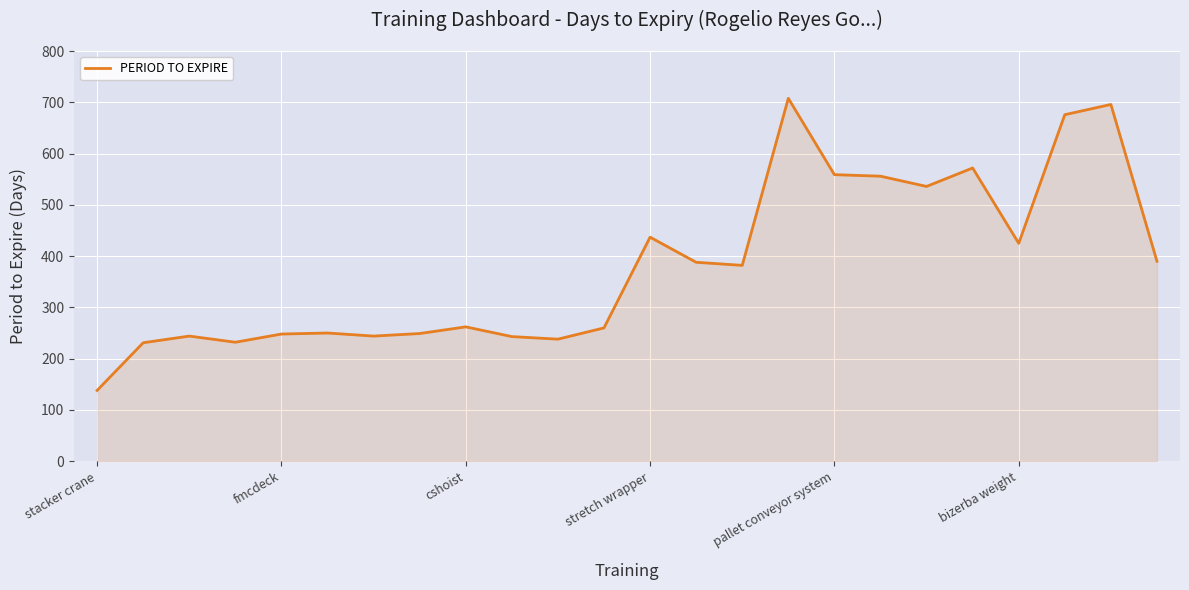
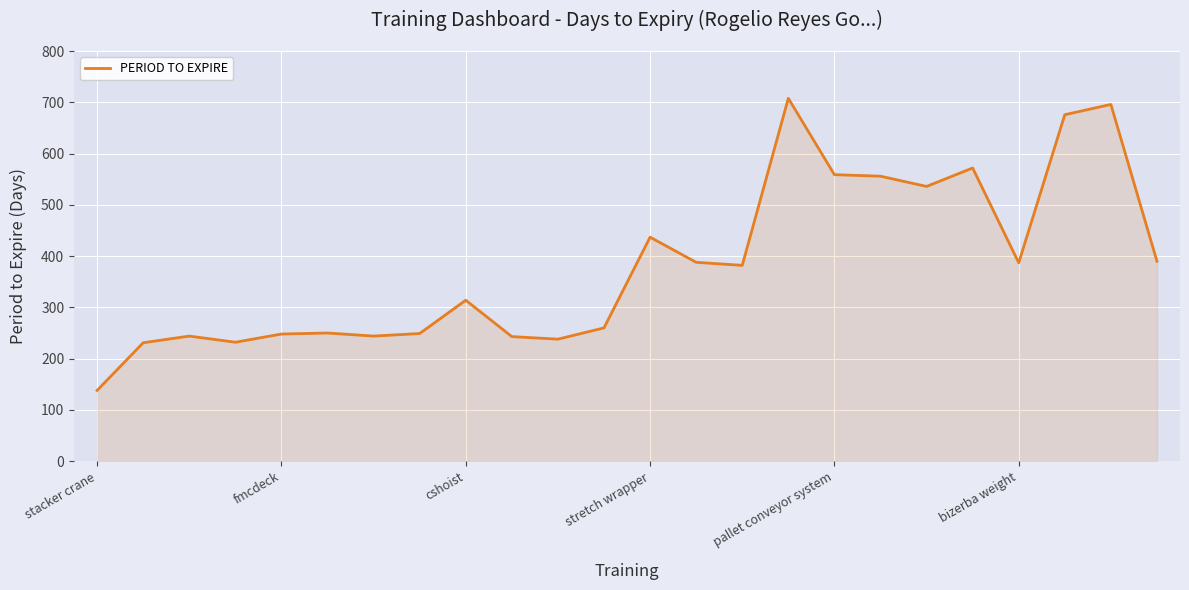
cshoist: 260 -> 310
bizerba weight: 430 -> 390
